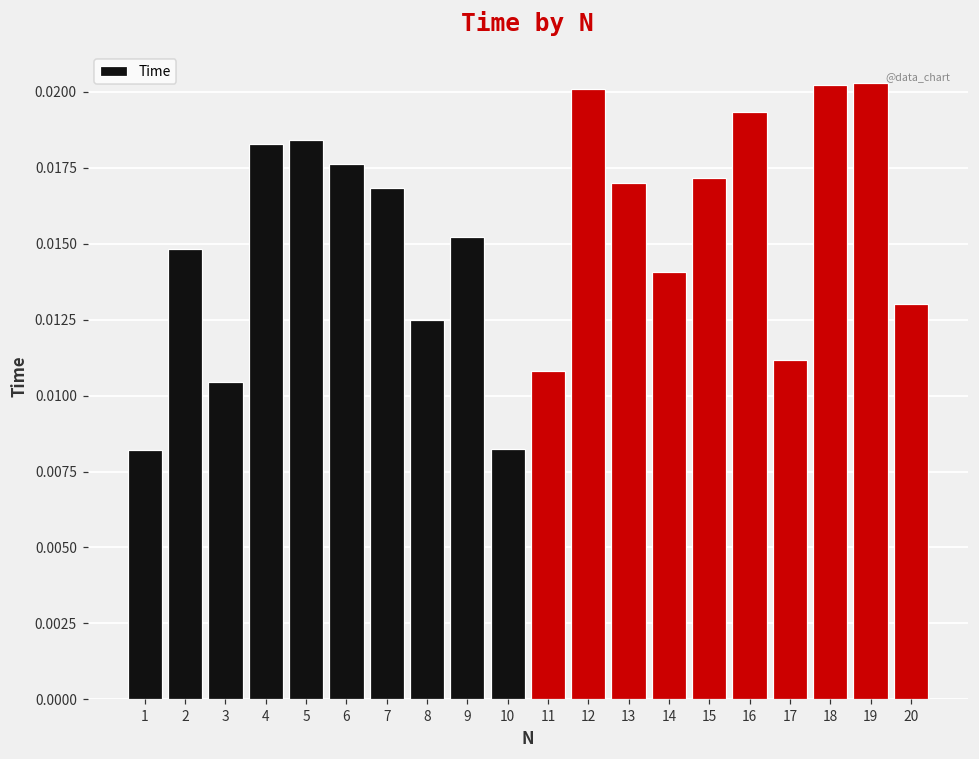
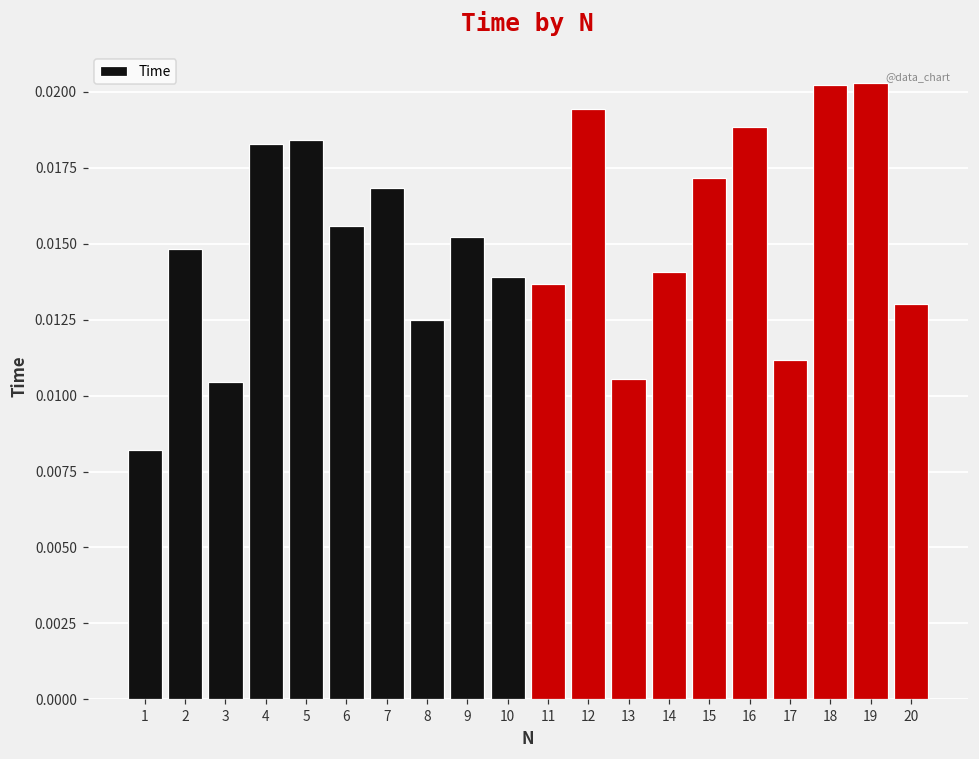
6: 0.0176 -> 0.0156
10: 0.0082 -> 0.0139
11: 0.0108 -> 0.0137
12: 0.0201 -> 0.0194
13: 0.0170 -> 0.0105
16: 0.0193 -> 0.0189
